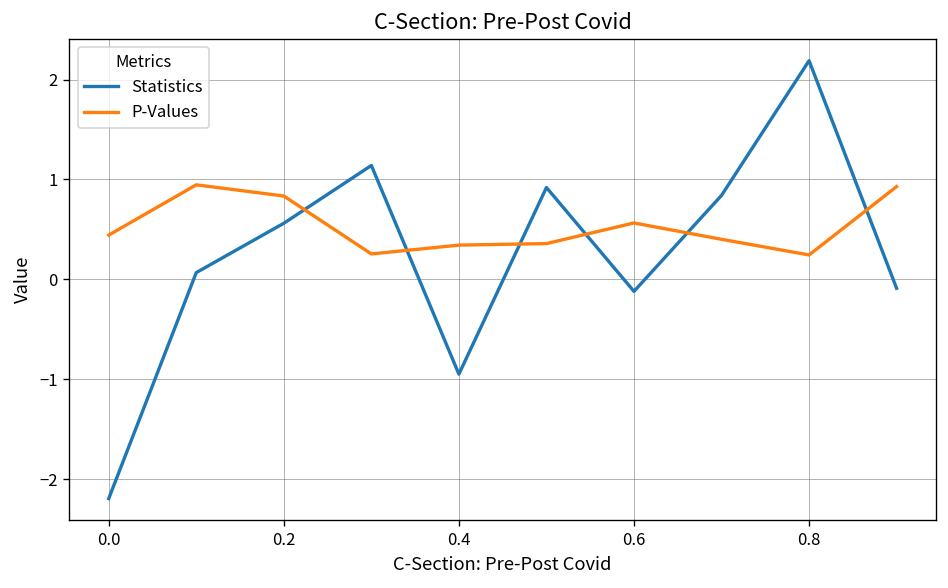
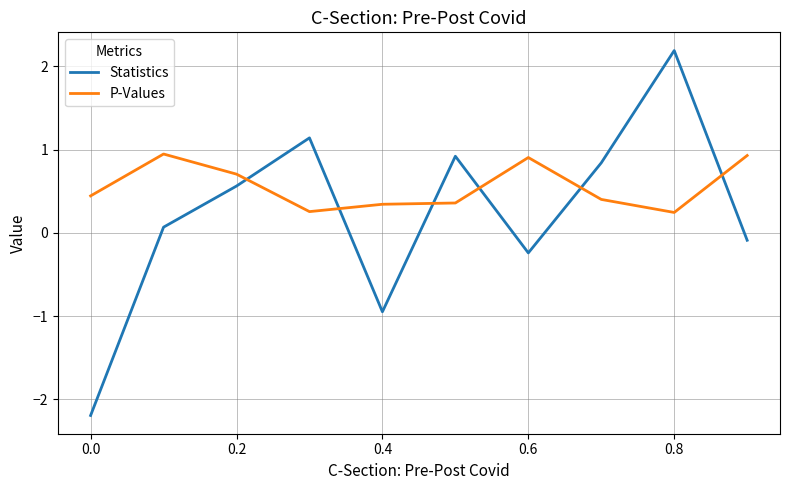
P-Values, 0.2: 0.8 -> 0.7
Statistics, 0.6: -0.1 -> -0.2
P-Values, 0.6: 0.6 -> 0.9
